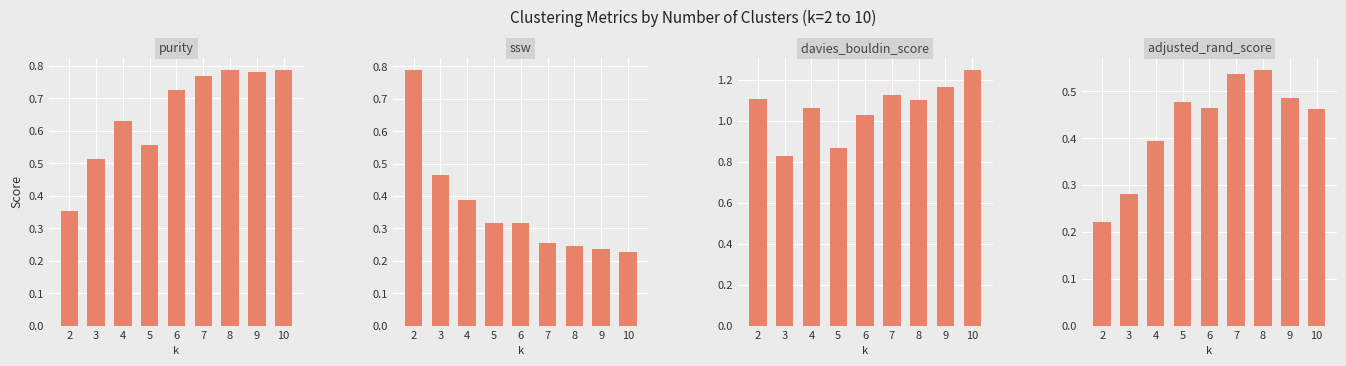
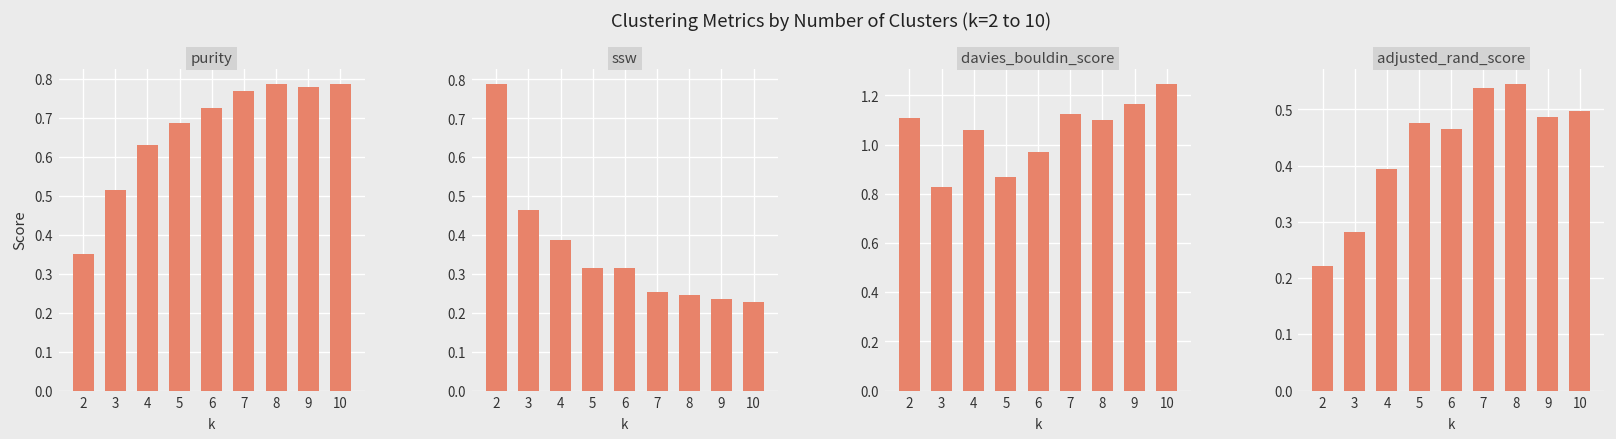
purity, 5: 0.56 -> 0.69
davies_bouldin​_score, 6: 1.03 -> 0.97
adjusted_rand​_score, 10: 0.46 -> 0.50
